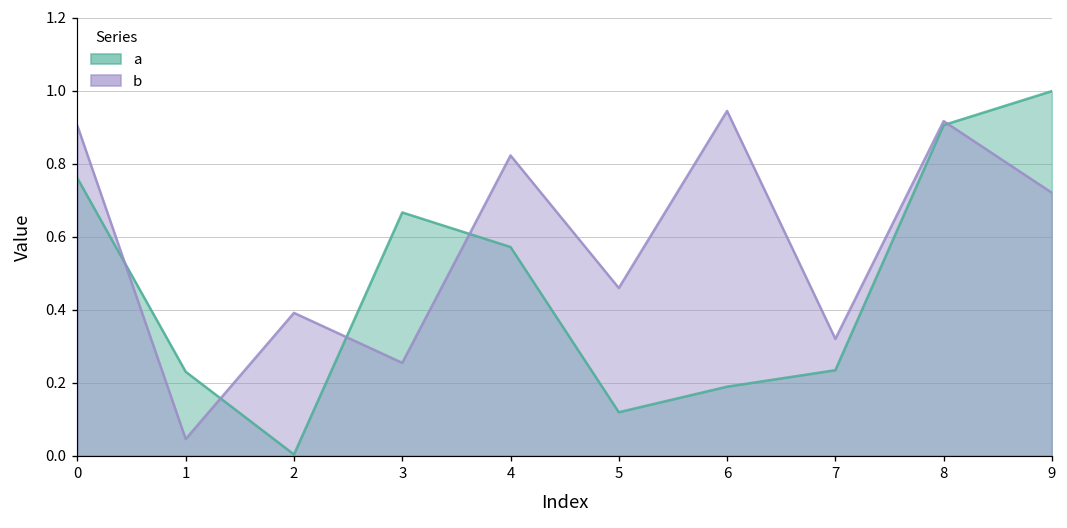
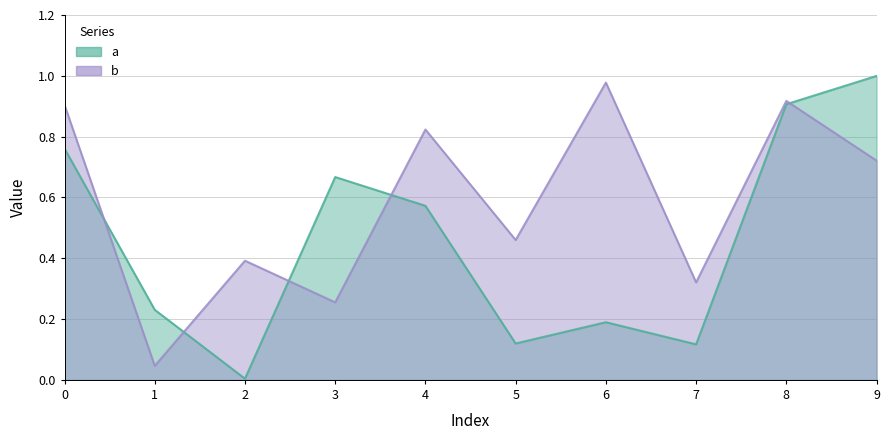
b, 6: 0.95 -> 0.98
a, 7: 0.23 -> 0.12
